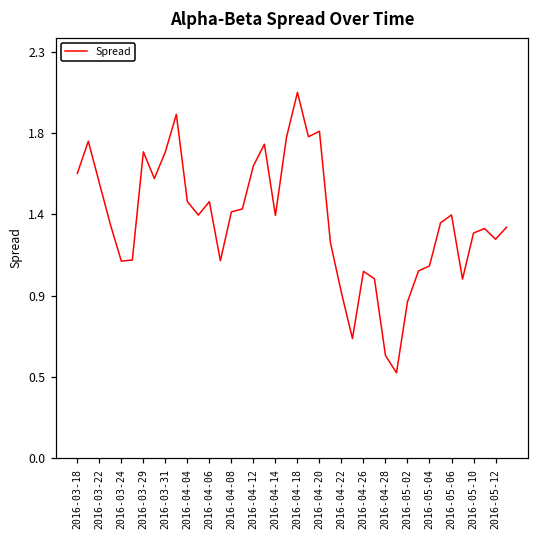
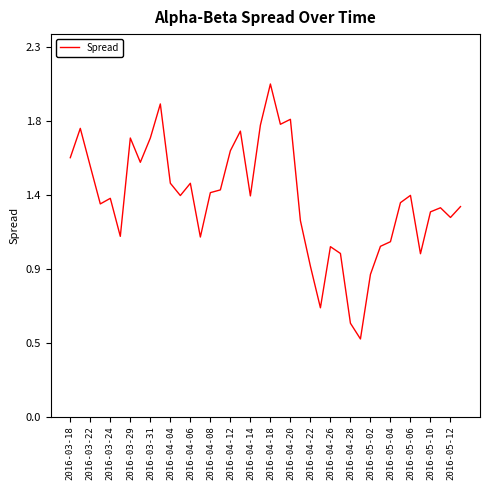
2016-03-24: 1.12 -> 1.36
